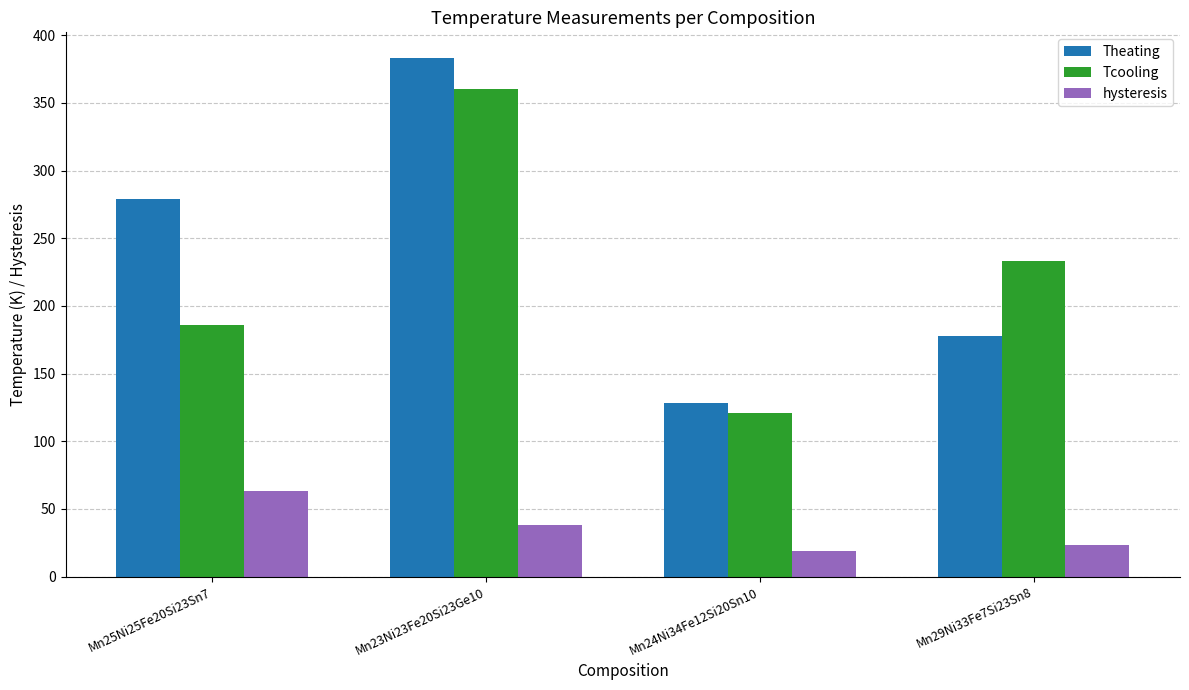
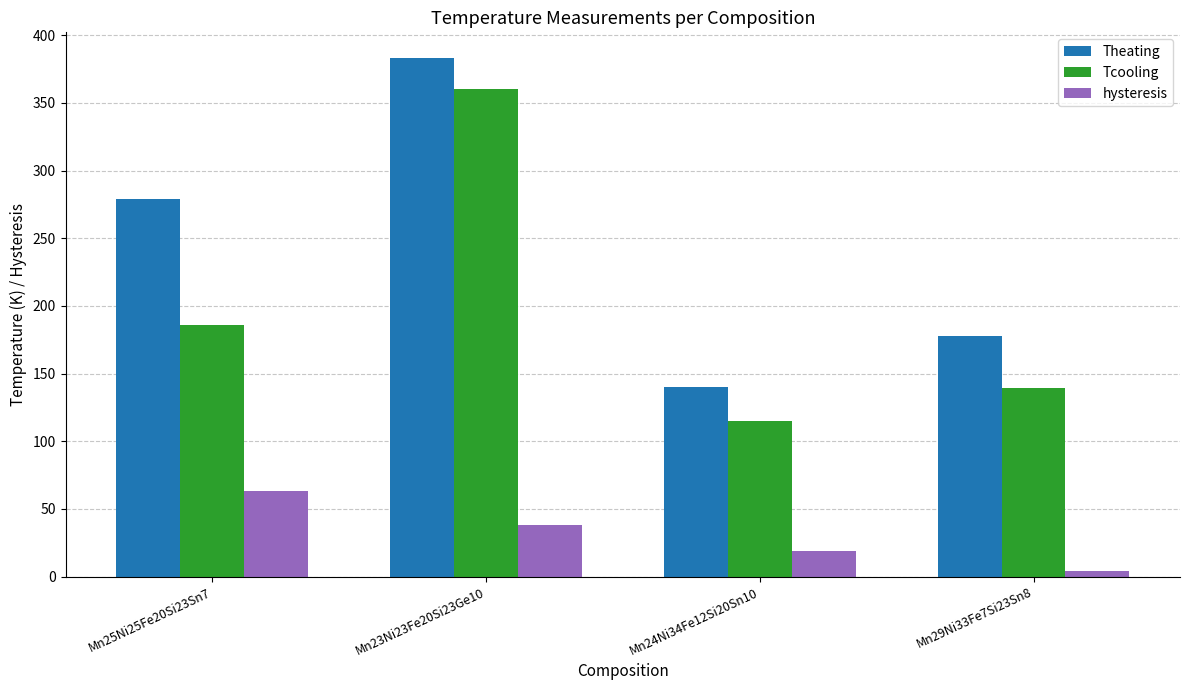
Theating, Mn24Ni34Fe12Si20Sn10: 128 -> 140
Tcooling, Mn24Ni34Fe12Si20Sn10: 121 -> 115
Tcooling, Mn29Ni33Fe7Si23Sn8: 233 -> 139
hysteresis, Mn29Ni33Fe7Si23Sn8: 23 -> 4
